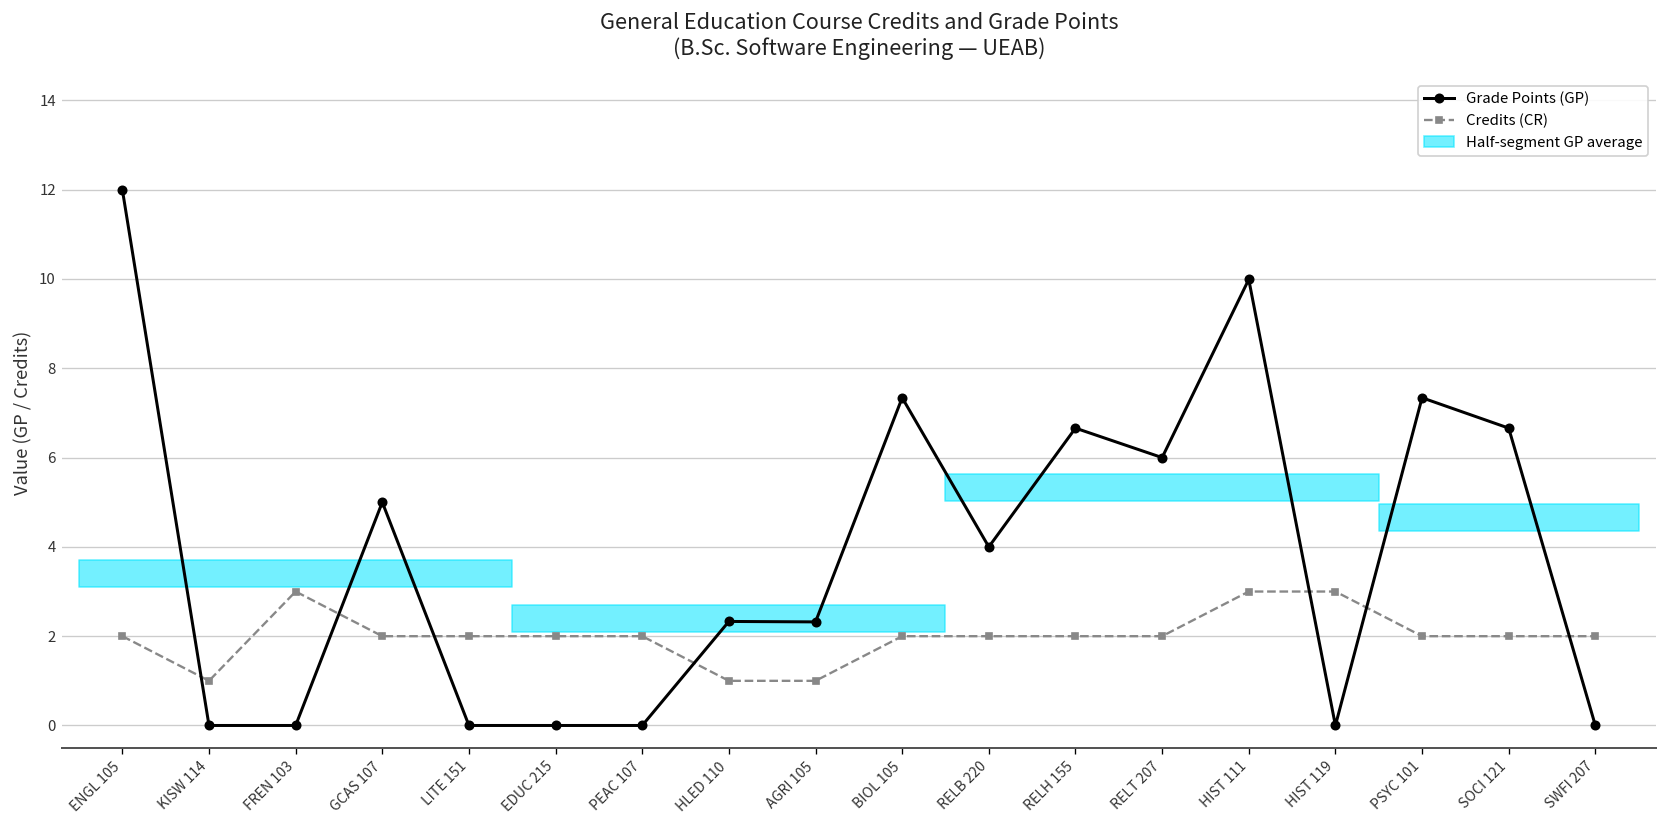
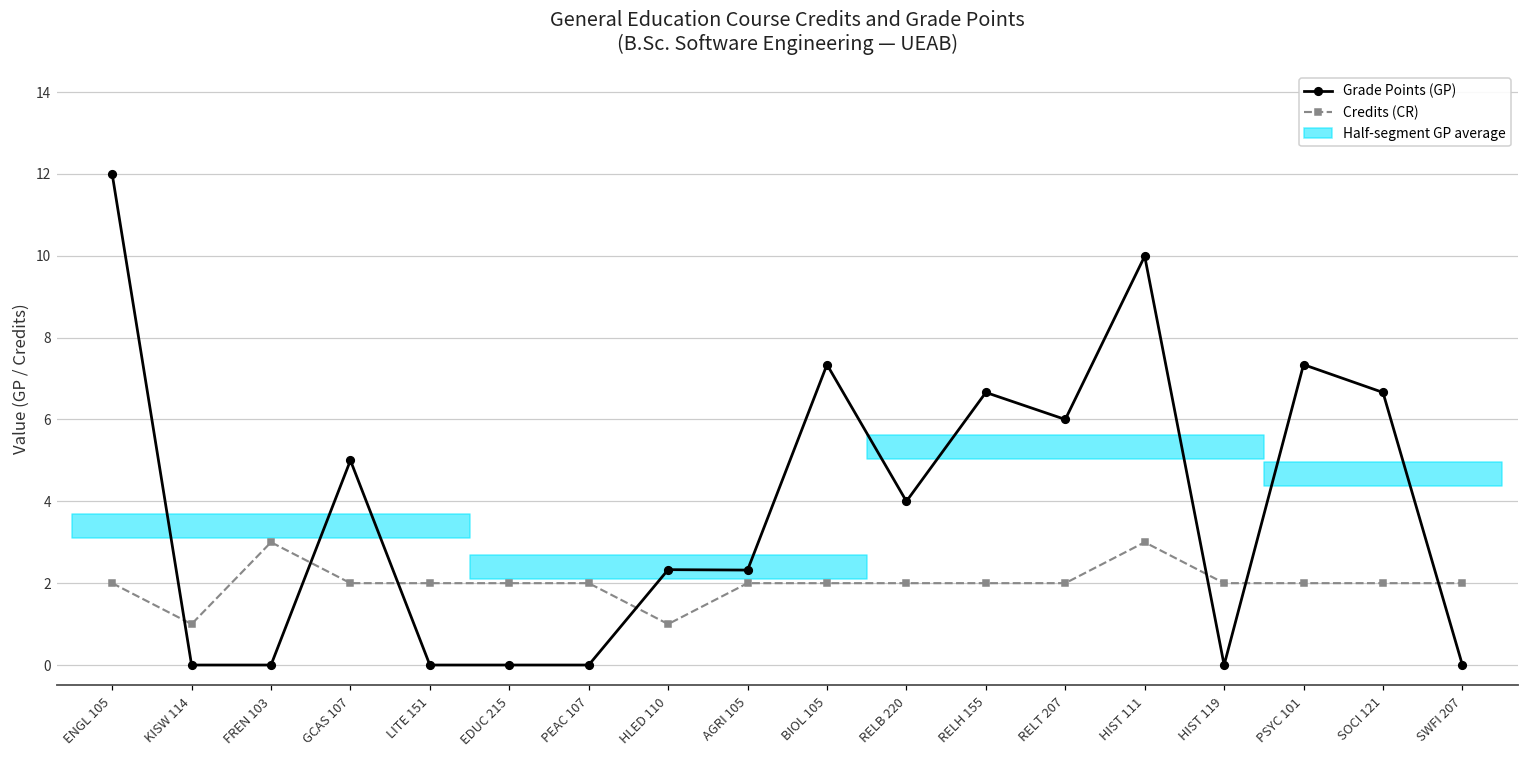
Credits (CR), AGRI 105: 1 -> 2
Credits (CR), HIST 119: 3 -> 2
